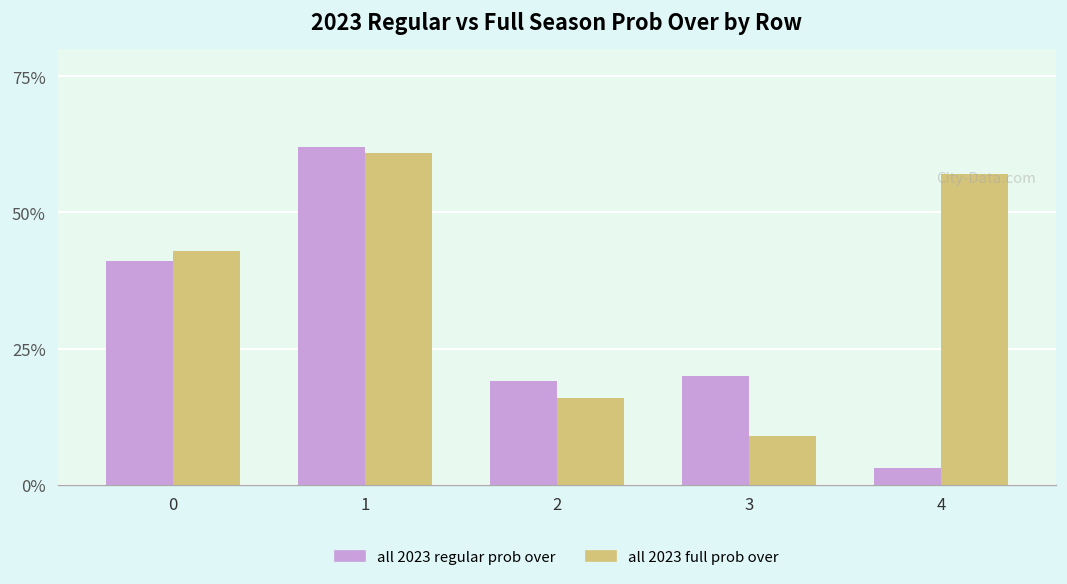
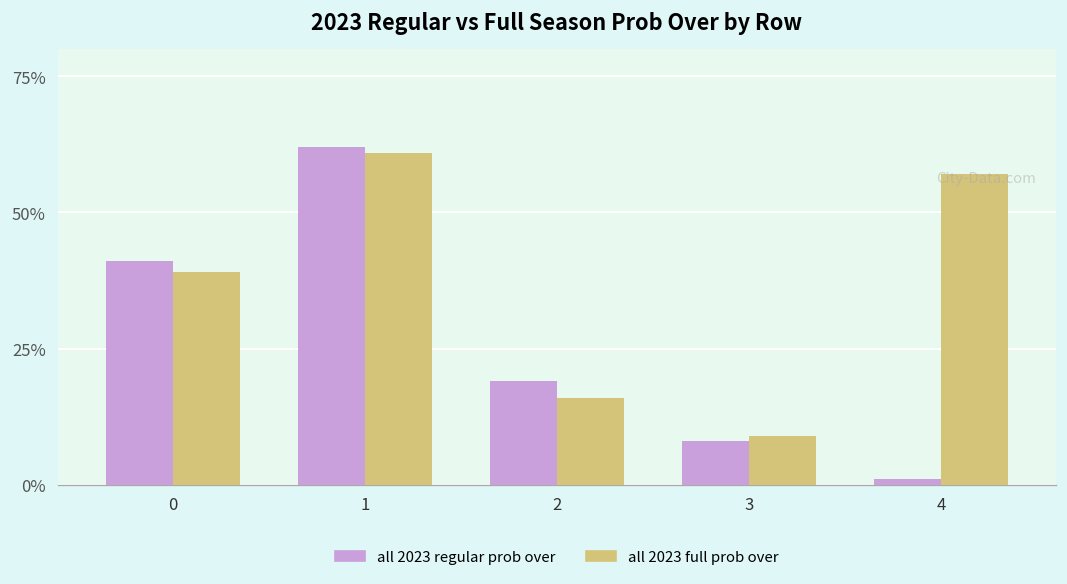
all 2023 full prob over, 0: 43% -> 39%
all 2023 regular prob over, 3: 20% -> 8%
all 2023 regular prob over, 4: 3% -> 1%
